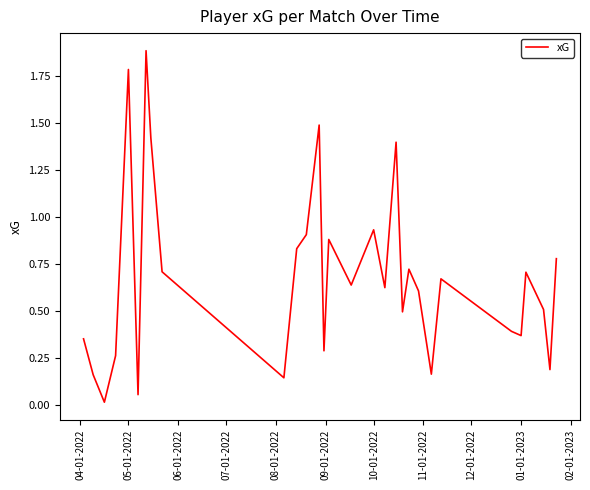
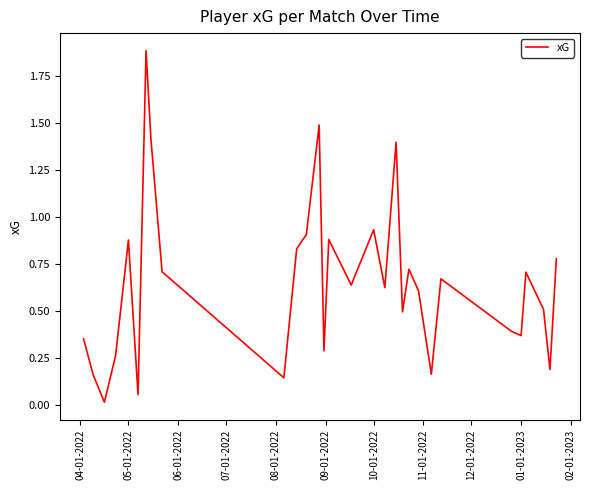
05-01-2022: 1.78 -> 0.88
